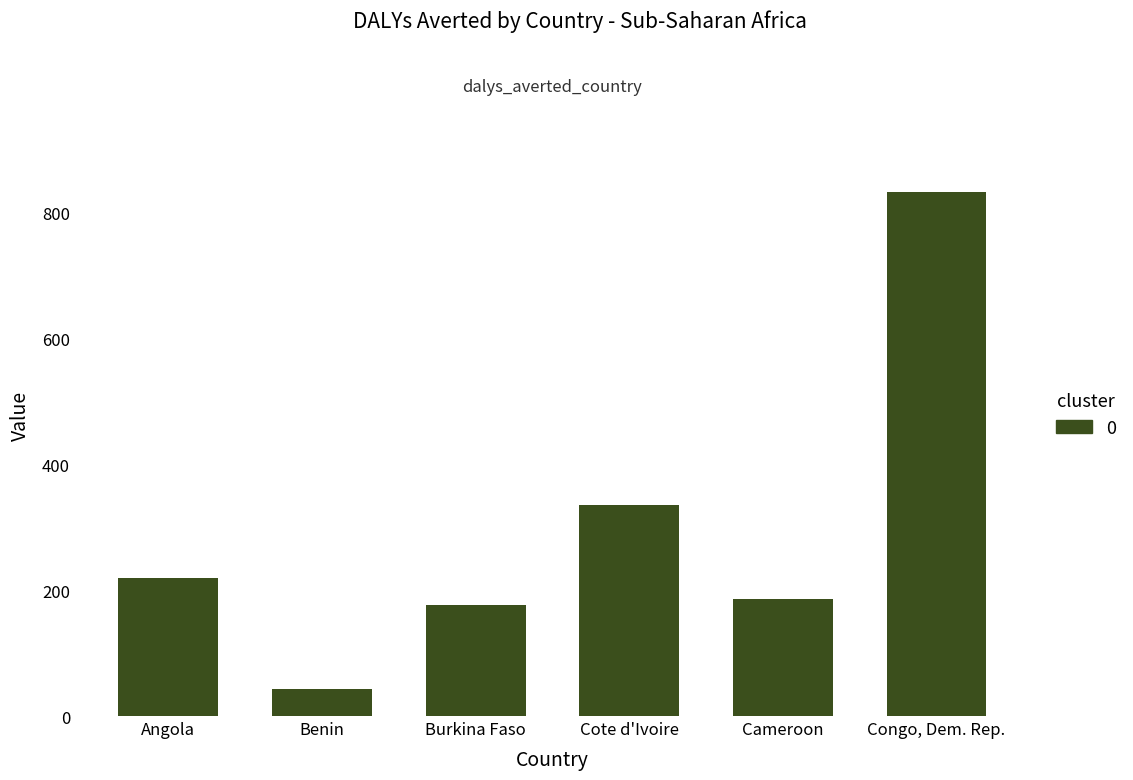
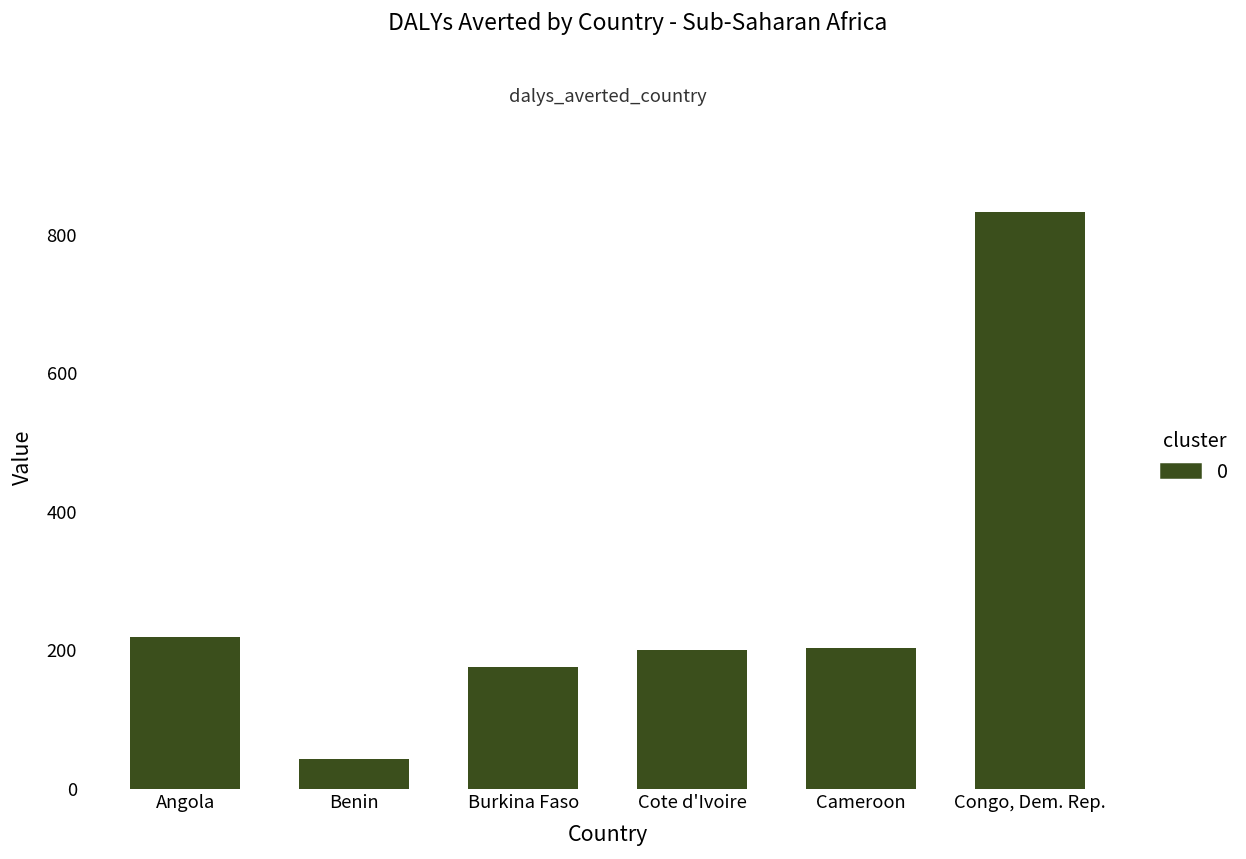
Cote d'Ivoire: 340 -> 200
Cameroon: 190 -> 200
